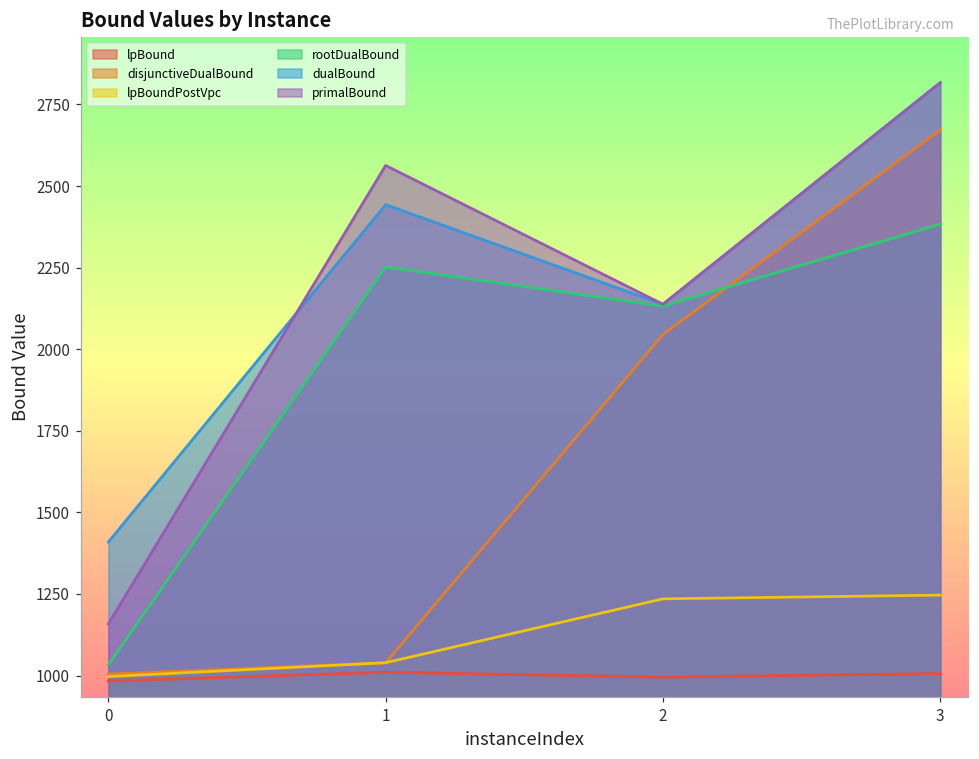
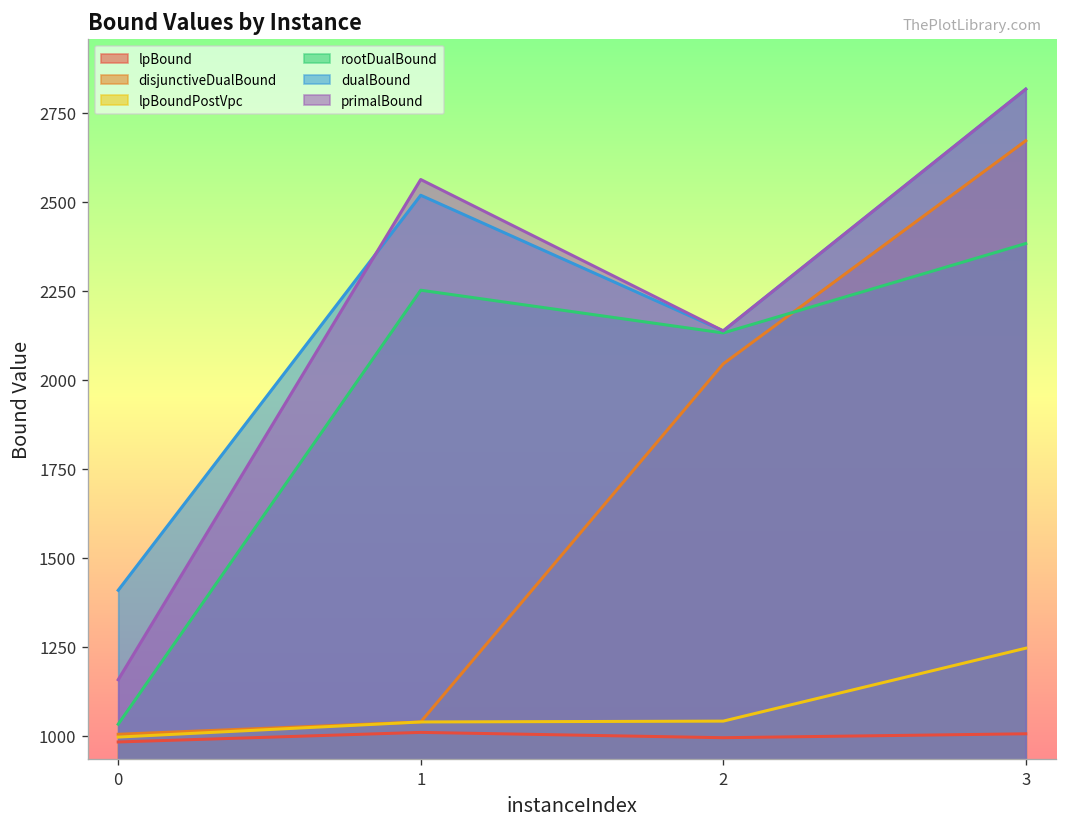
dualBound, 1: 2440 -> 2520
lpBoundPostVpc, 2: 1240 -> 1040
